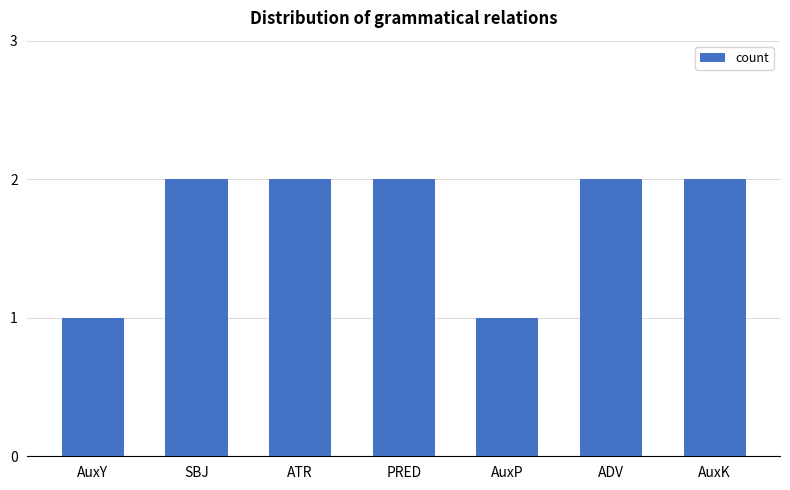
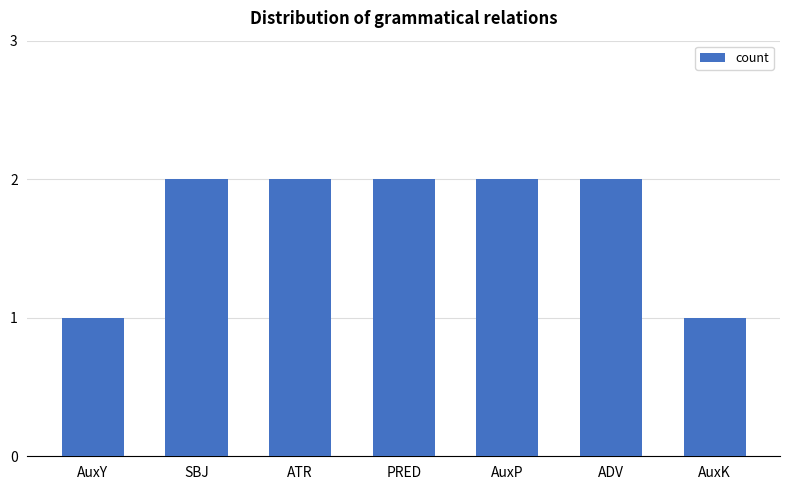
AuxP: 1 -> 2
AuxK: 2 -> 1
